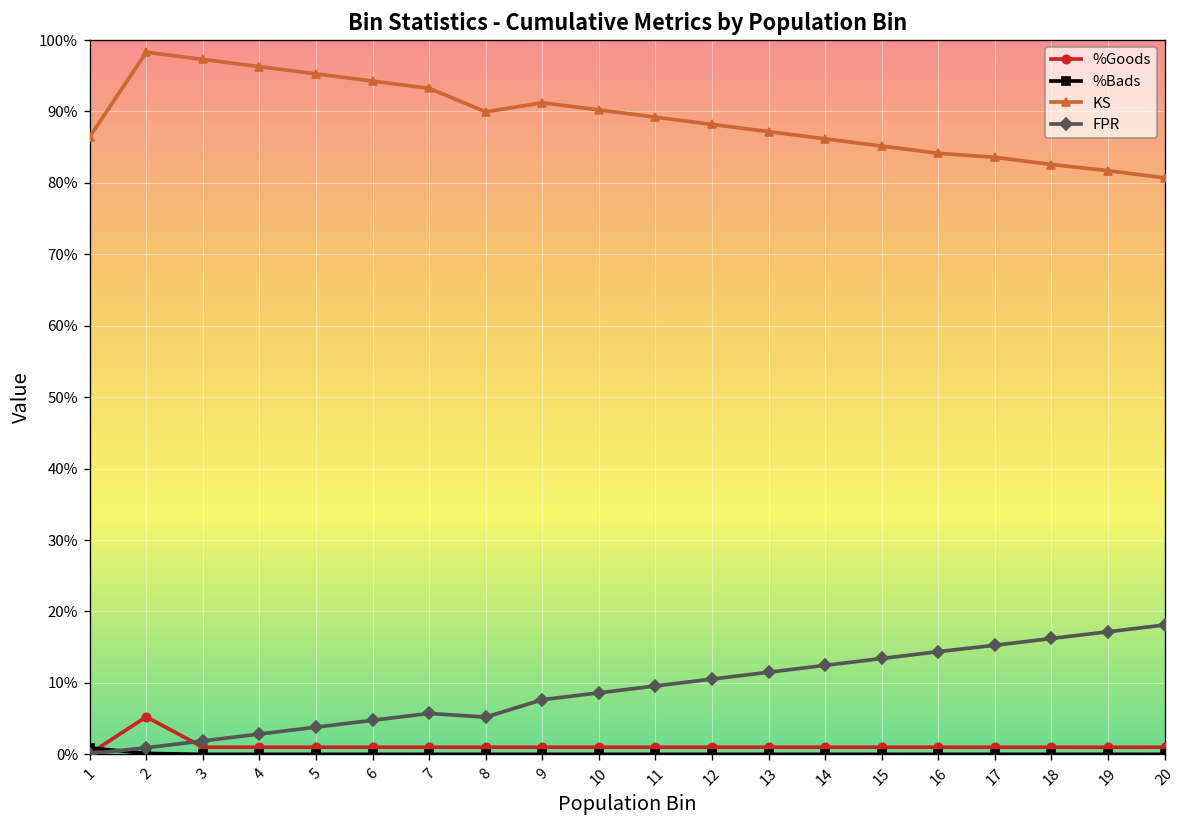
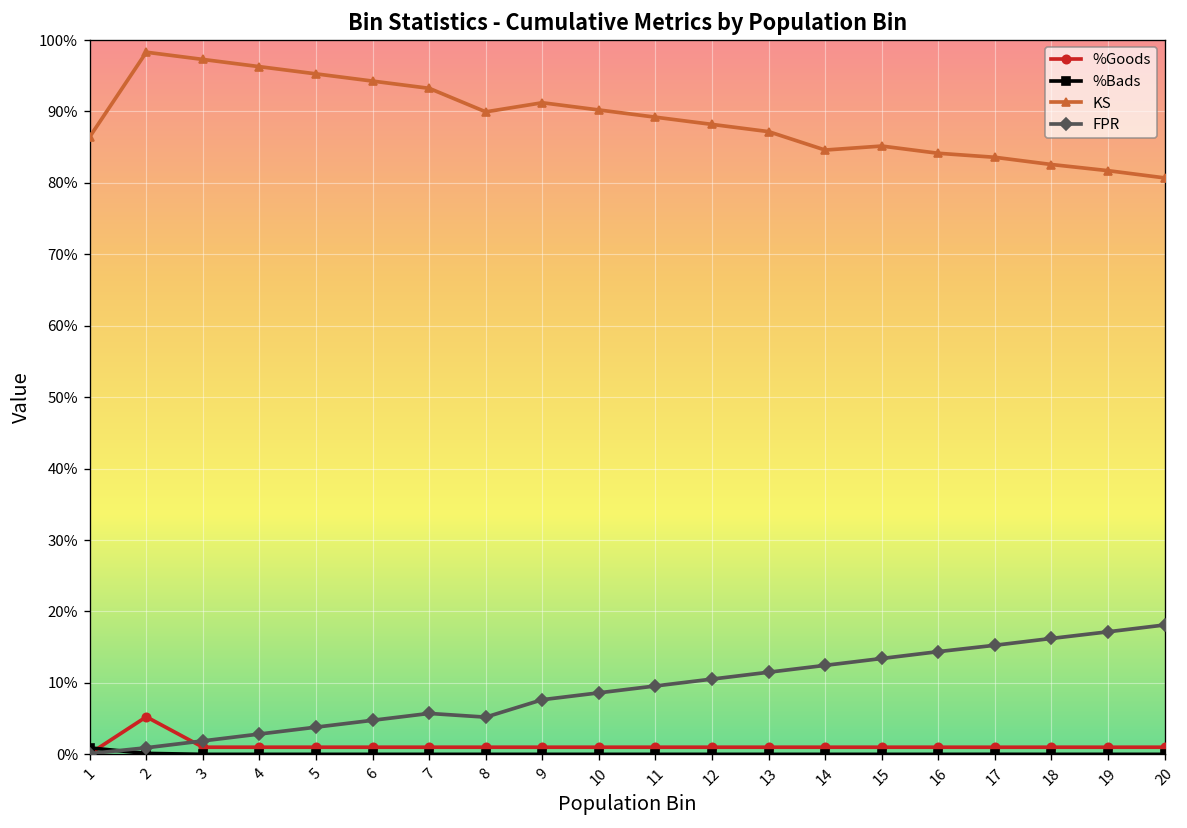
KS, 14: 86% -> 85%
